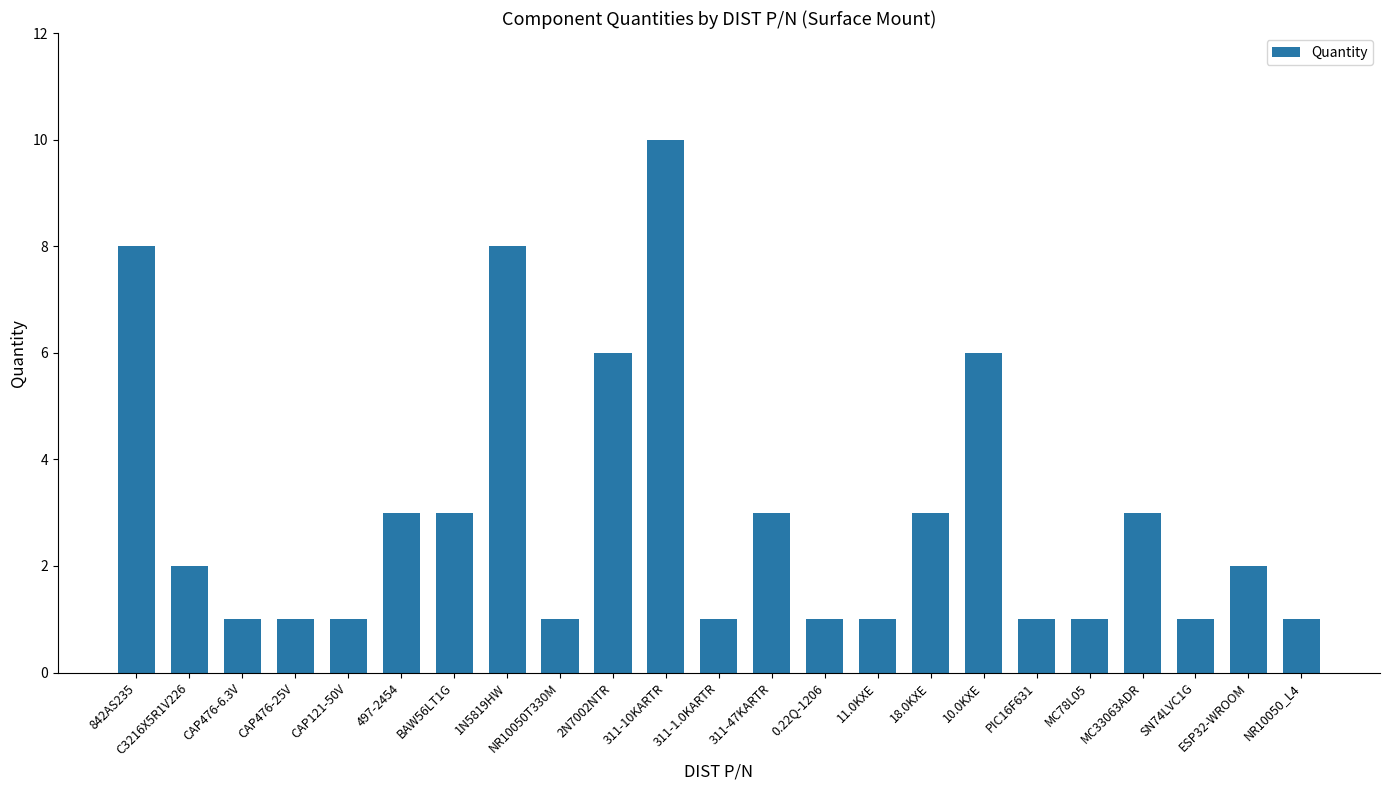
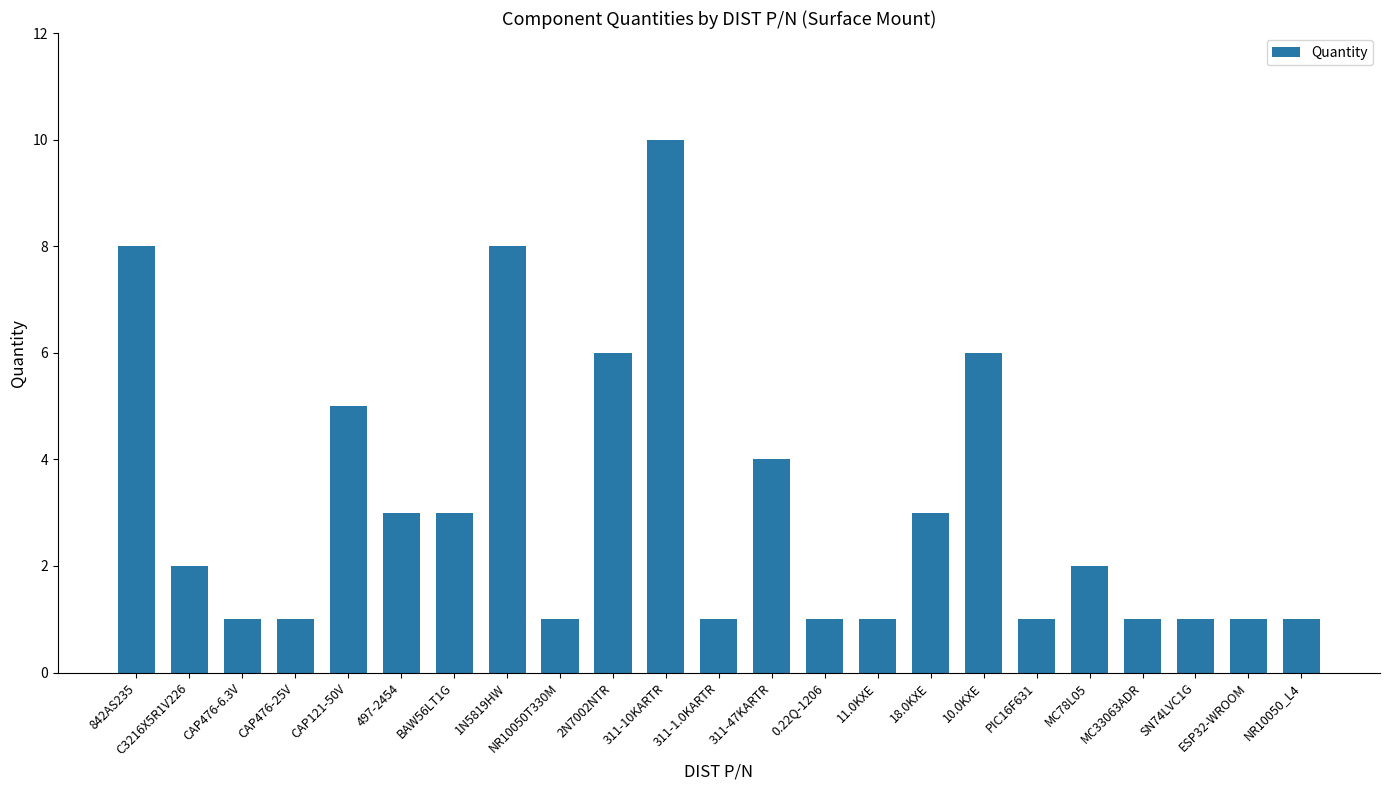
CAP121-50V: 1 -> 5
311-47KARTR: 3 -> 4
MC78L05: 1 -> 2
MC33063ADR: 3 -> 1
ESP32-WROOM: 2 -> 1
